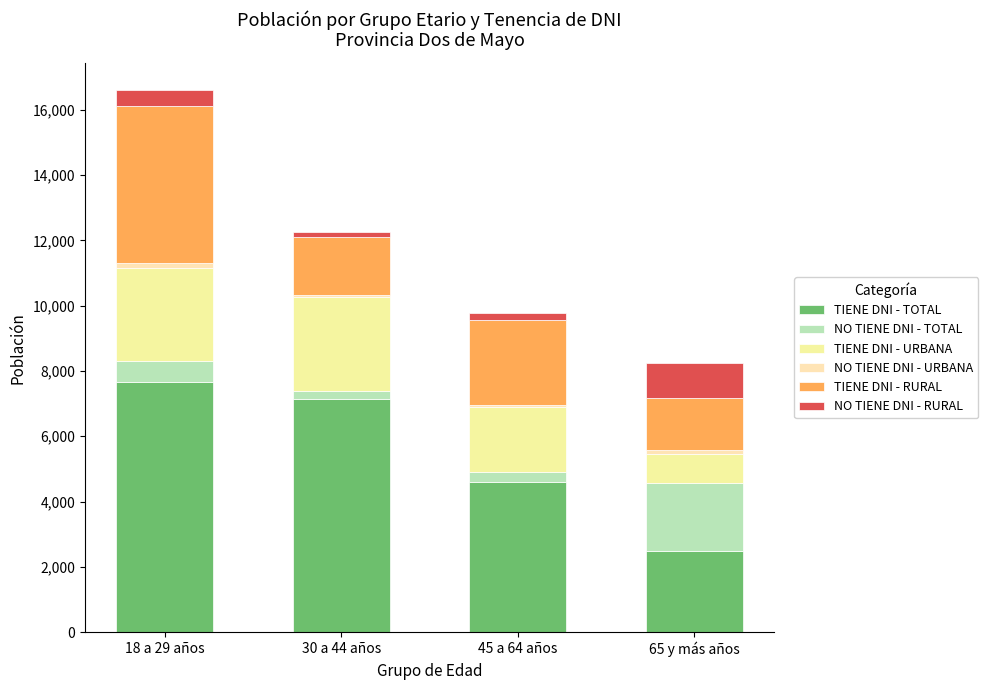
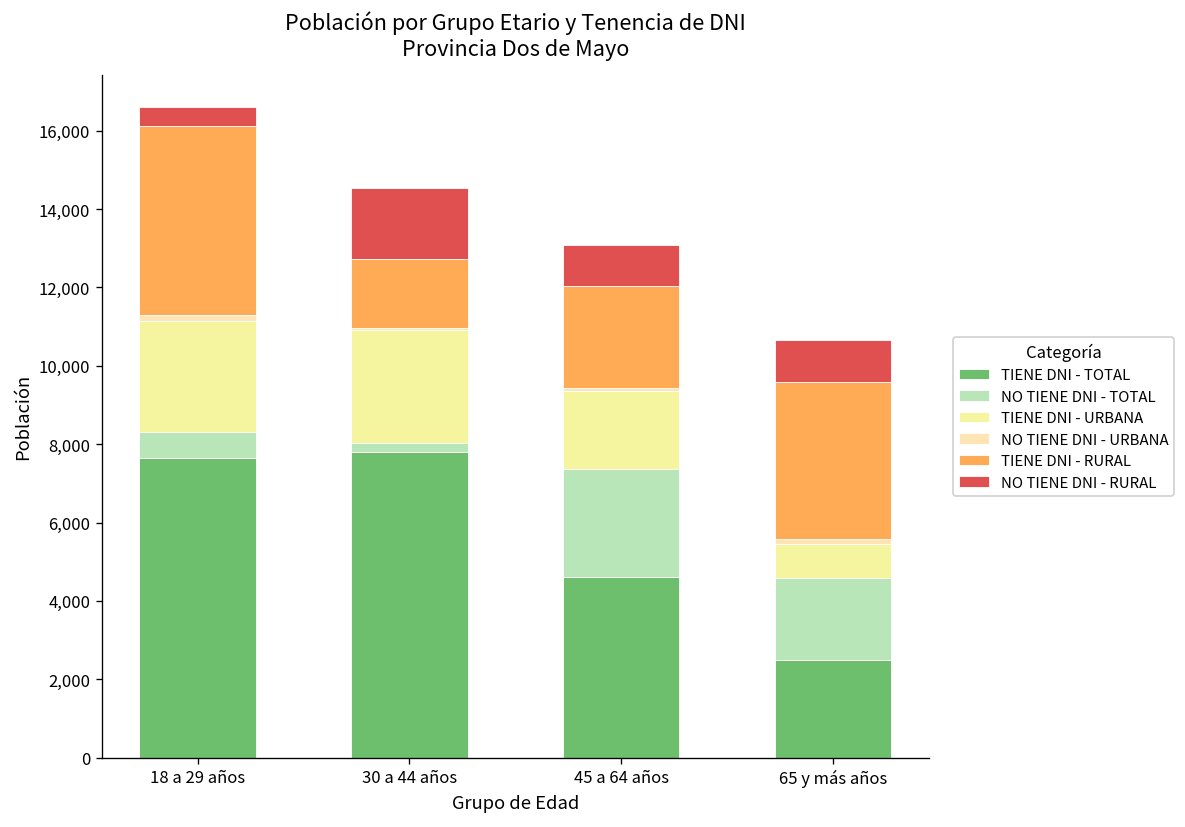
TIENE DNI - TOTAL, 30 a 44 años: 7,200 -> 7,800
NO TIENE DNI - RURAL, 30 a 44 años: 200 -> 1,800
NO TIENE DNI - TOTAL, 45 a 64 años: 300 -> 2,800
NO TIENE DNI - RURAL, 45 a 64 años: 200 -> 1,100
TIENE DNI - RURAL, 65 y más años: 1,600 -> 4,000
